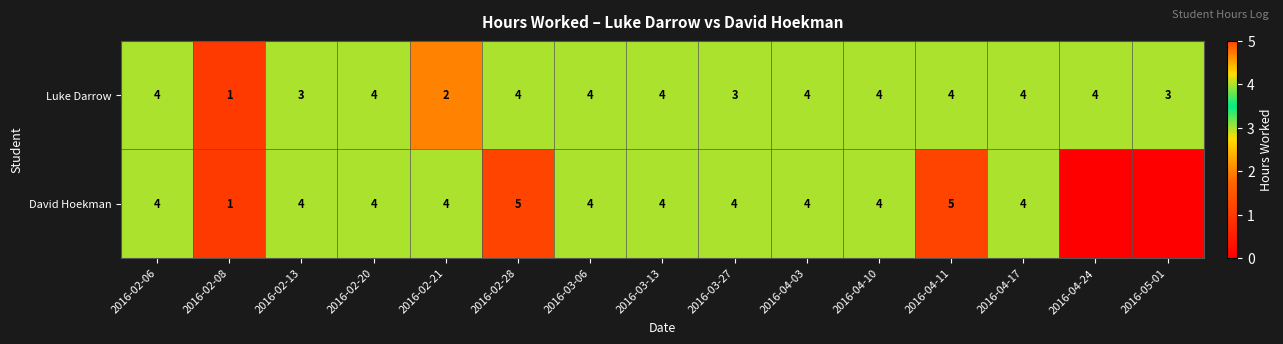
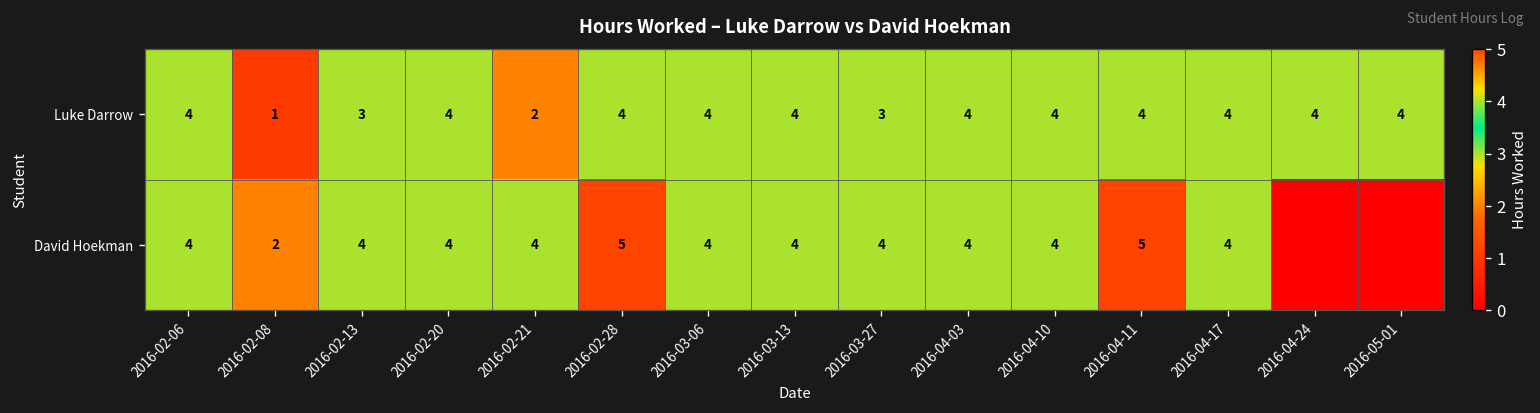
Luke Darrow, 2016-05-01: 3 -> 4
David Hoekman, 2016-02-08: 1 -> 2
